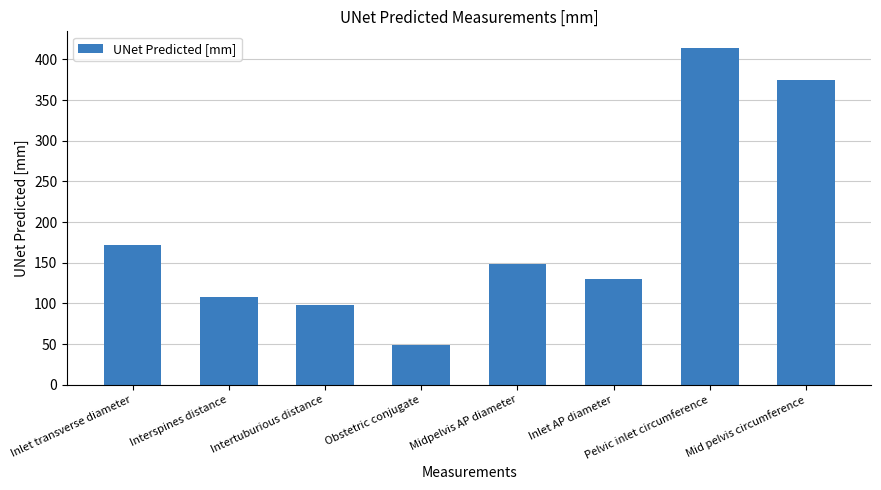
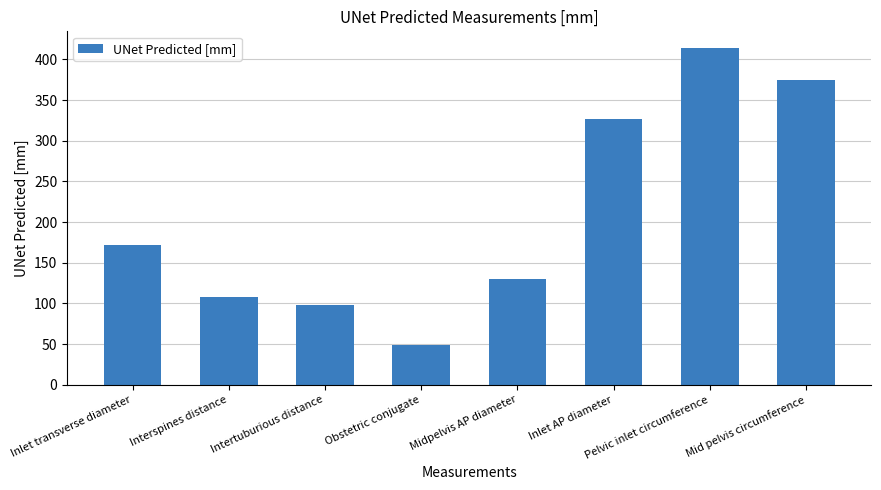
Midpelvis AP diameter: 150 -> 130
Inlet AP diameter: 130 -> 330
